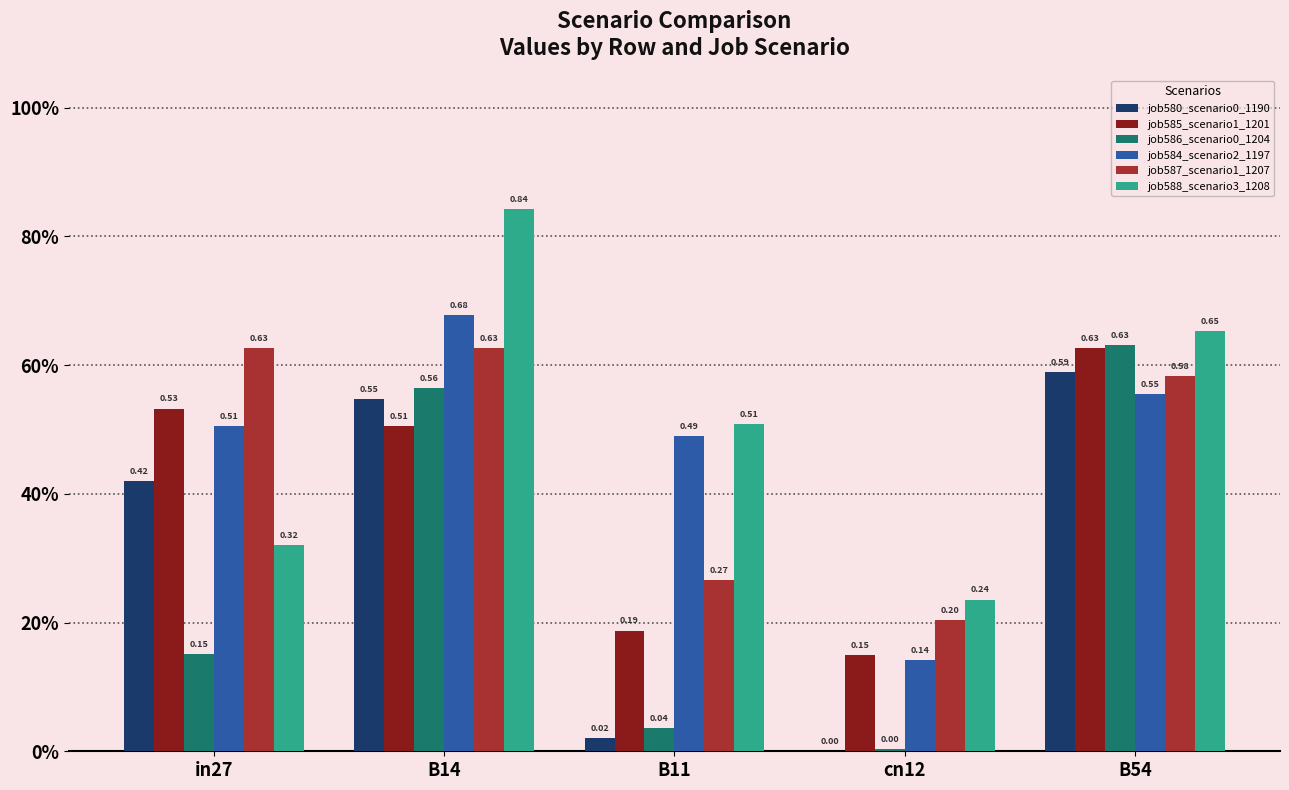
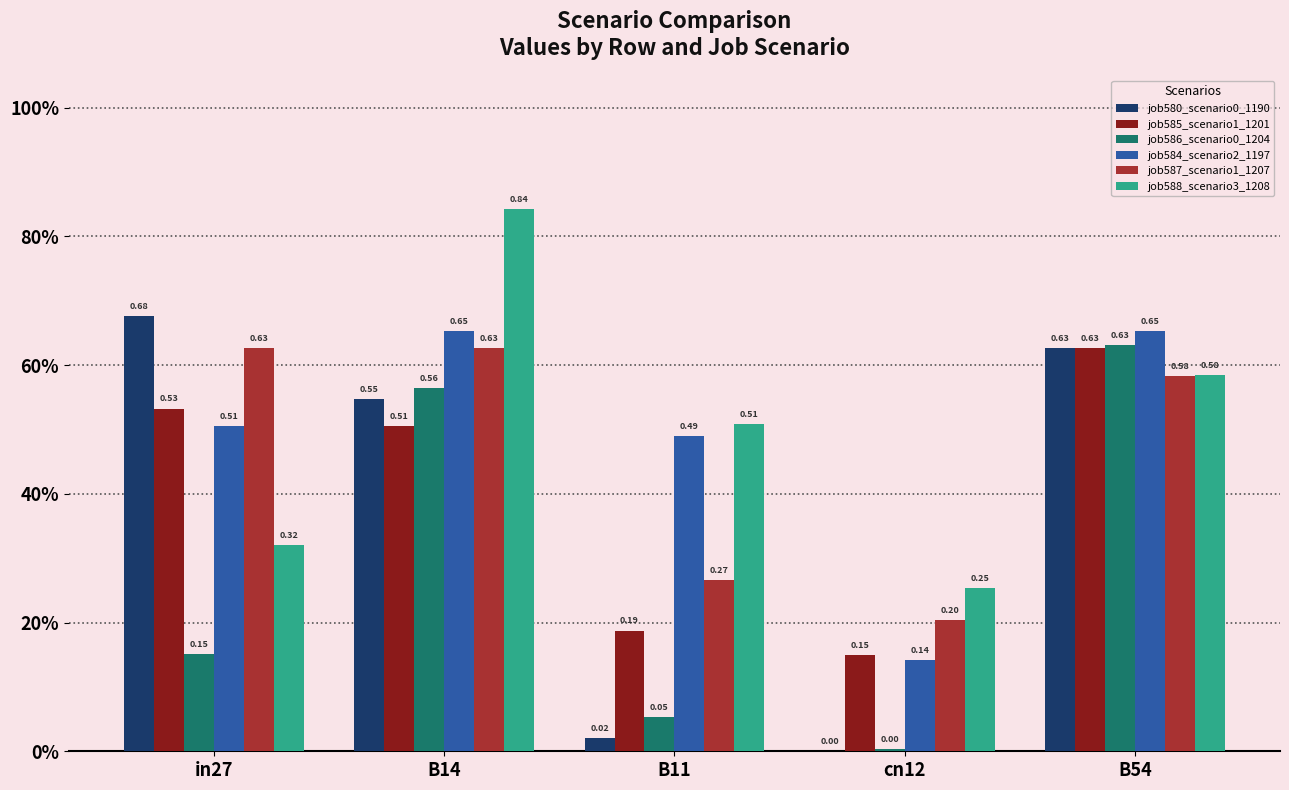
job580_scenario0_1190, in27: 0.42 -> 0.68
job584_scenario2_1197, B14: 0.68 -> 0.65
job586_scenario0_1204, B11: 0.04 -> 0.05
job588_scenario3_1208, cn12: 0.24 -> 0.25
job580_scenario0_1190, B54: 0.59 -> 0.63
job584_scenario2_1197, B54: 0.55 -> 0.65
job588_scenario3_1208, B54: 0.65 -> 0.58
